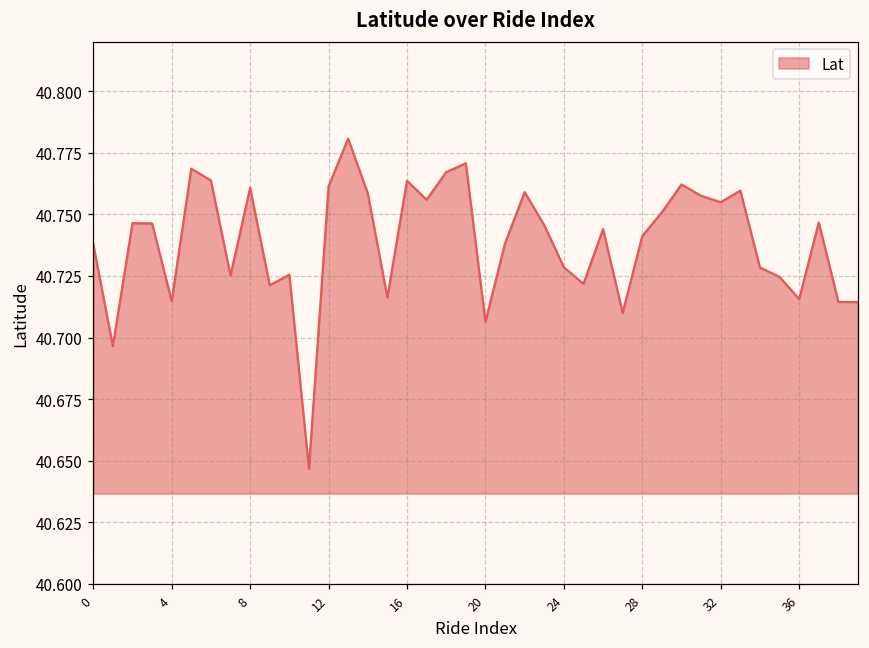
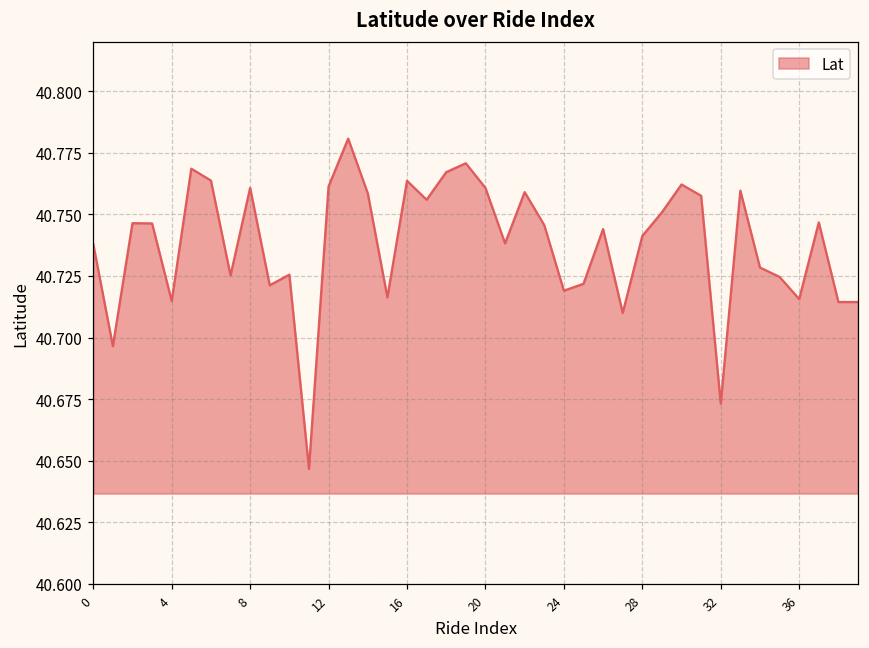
20: 40.706 -> 40.761
24: 40.729 -> 40.719
32: 40.755 -> 40.673
